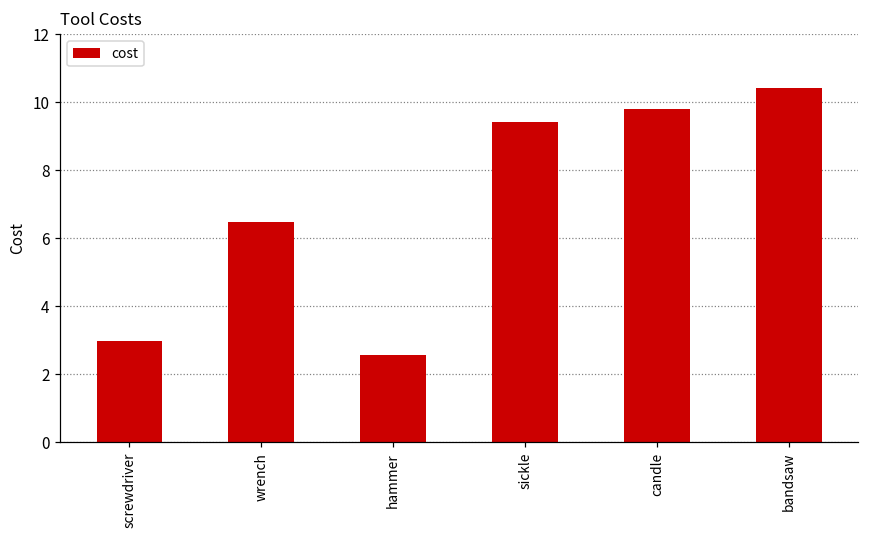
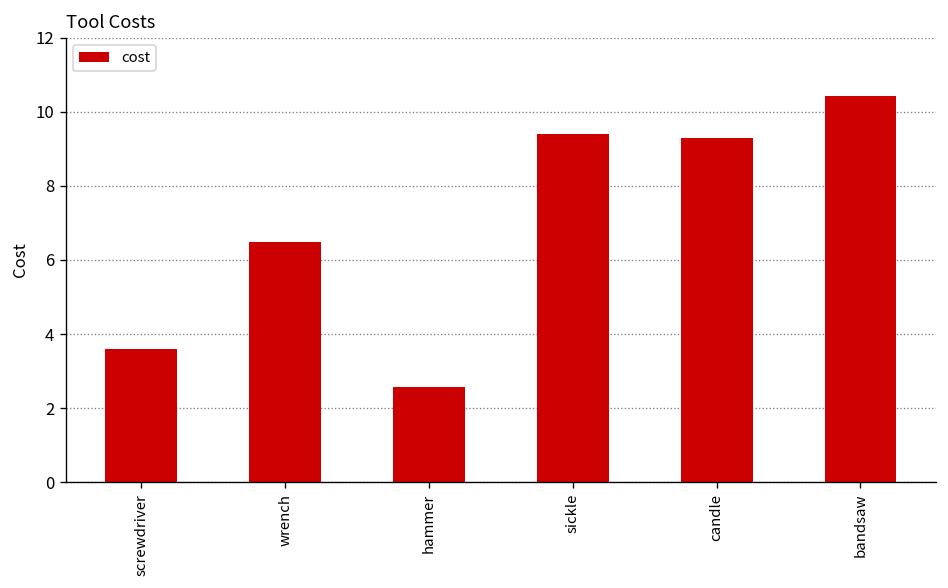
screwdriver: 3.0 -> 3.6
candle: 9.8 -> 9.3
